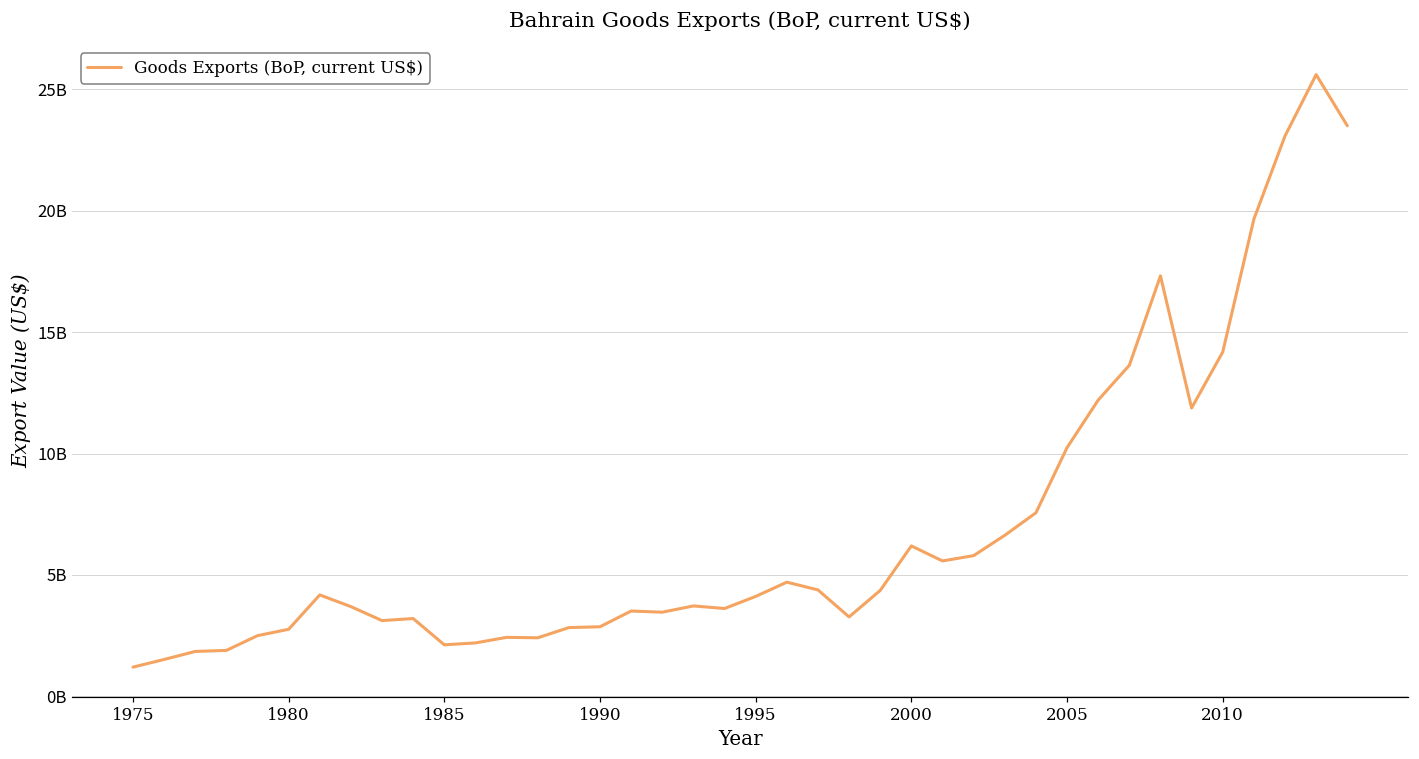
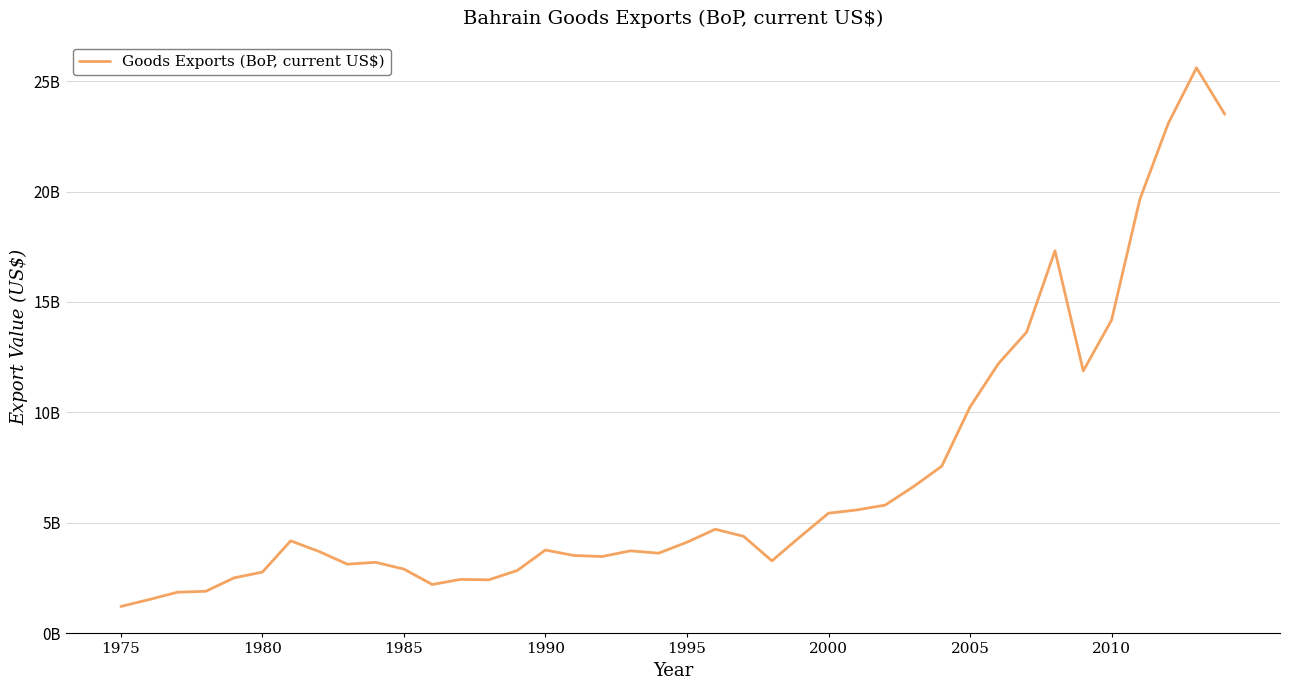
1985: 2100000000 -> 2900000000
1990: 2900000000 -> 3800000000
2000: 6200000000 -> 5400000000
